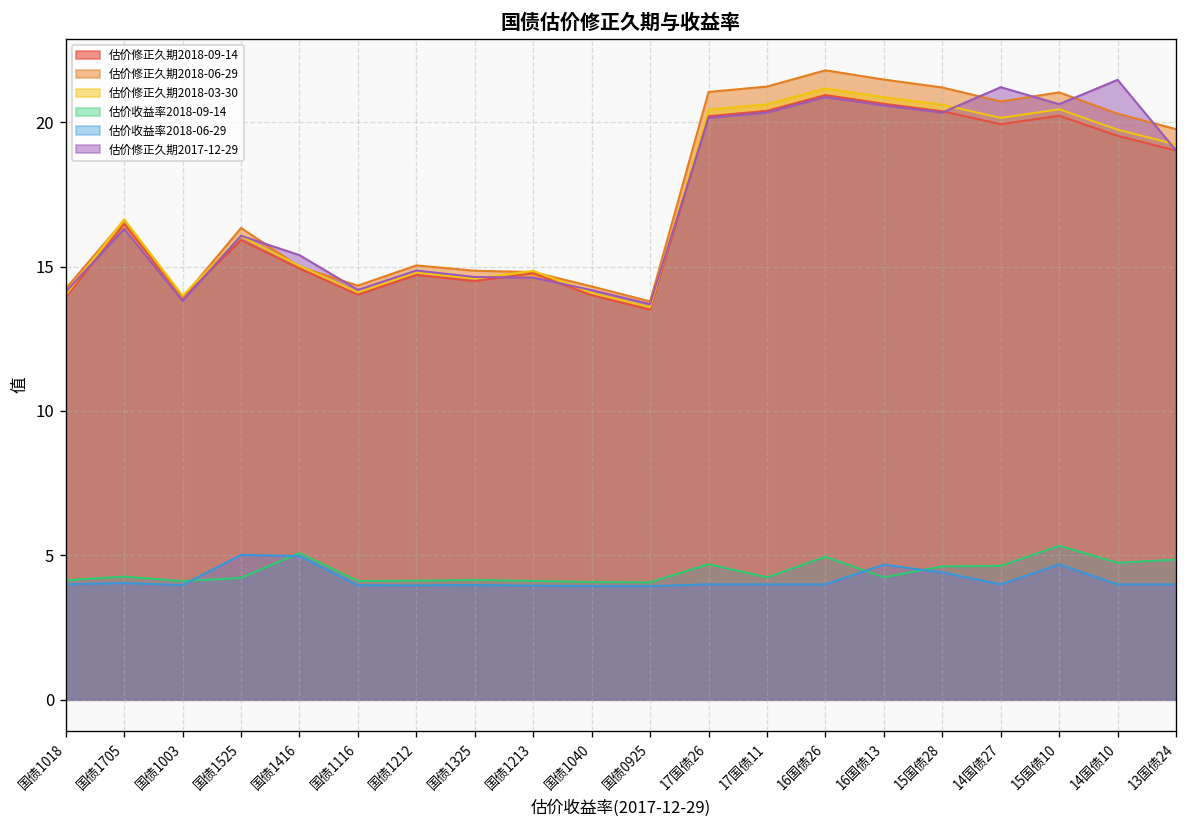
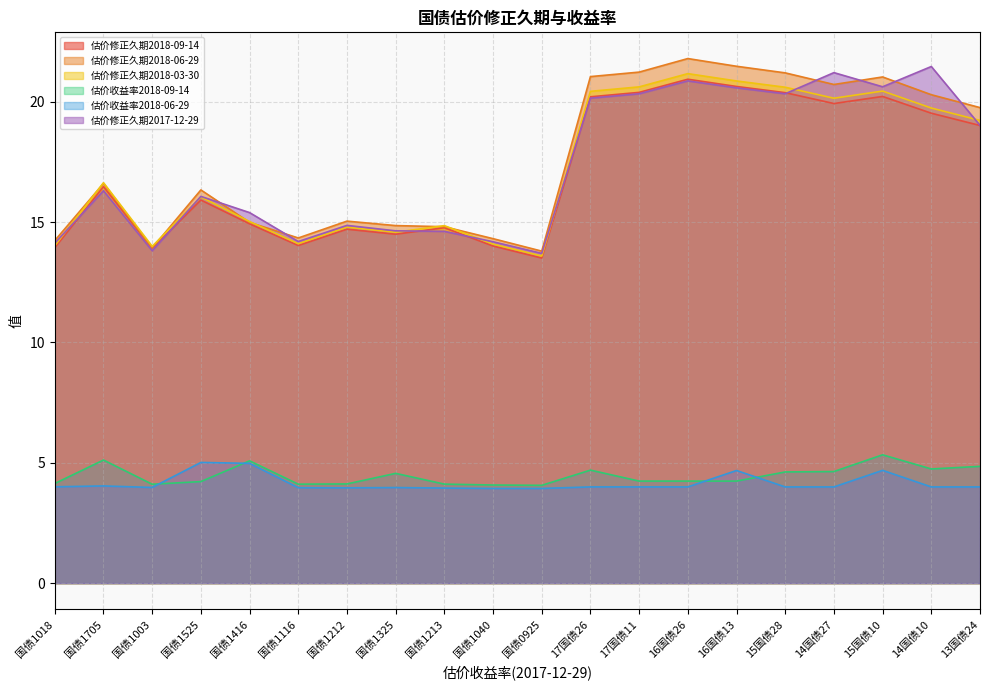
估价收益率2018-09-14, 国债1705: 4.3 -> 5.1
估价收益率2018-09-14, 国债1325: 4.1 -> 4.6
估价收益率2018-09-14, 16国债26: 4.9 -> 4.2
估价收益率2018-06-29, 15国债28: 4.4 -> 4.0
